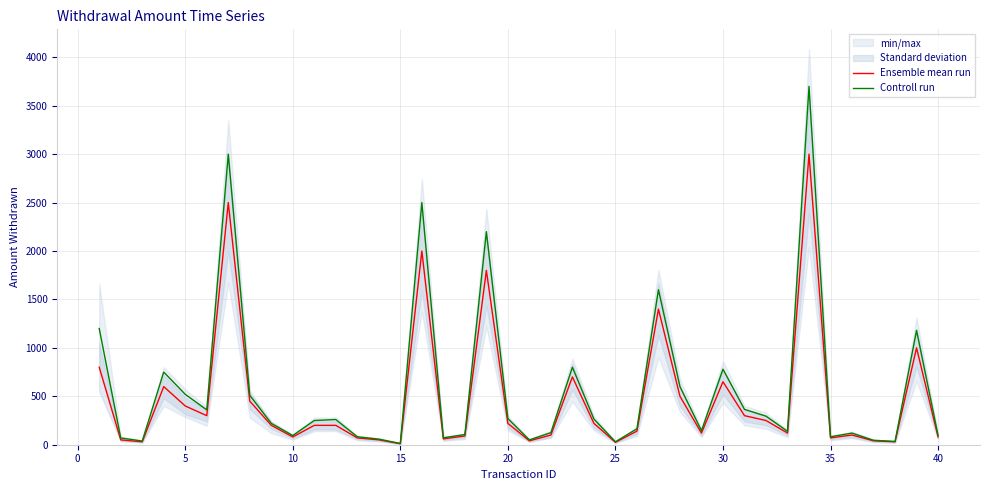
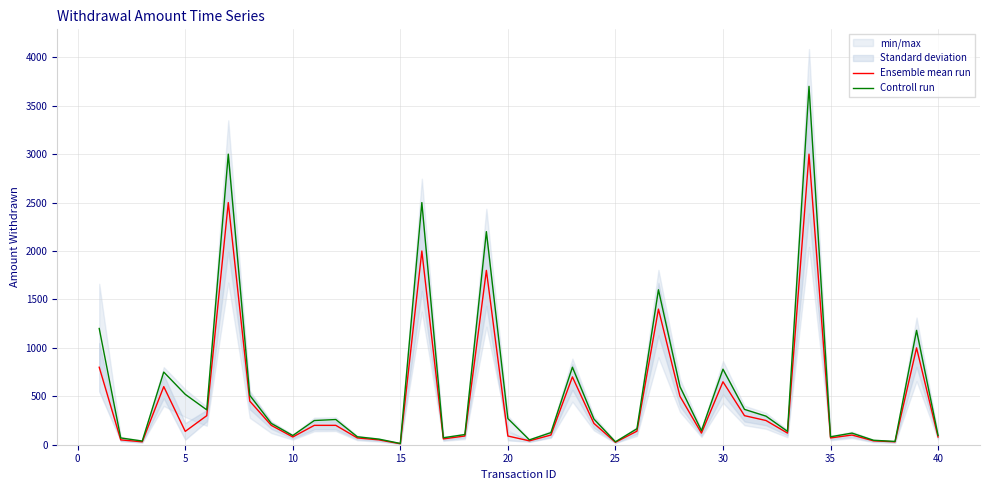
Ensemble mean run, 5: 400 -> 100
Ensemble mean run, 20: 200 -> 100
